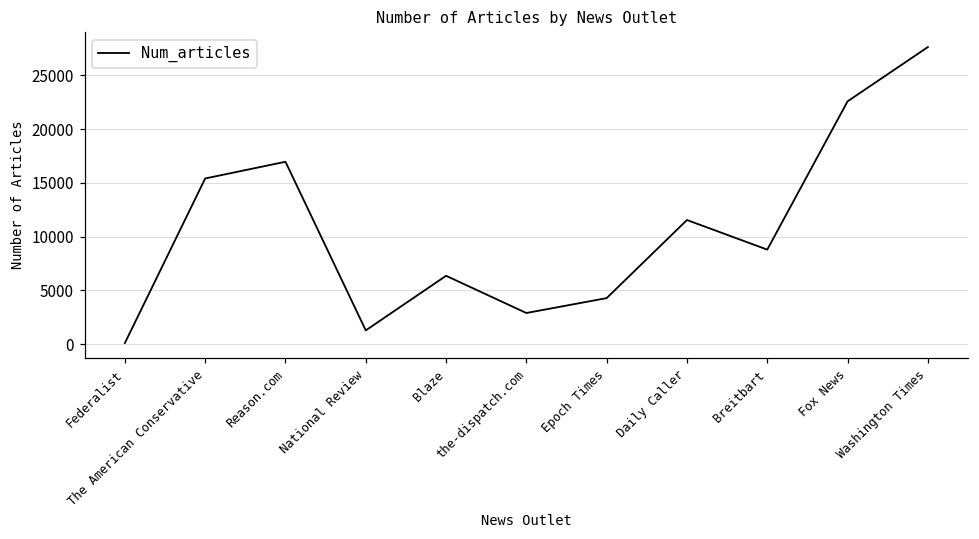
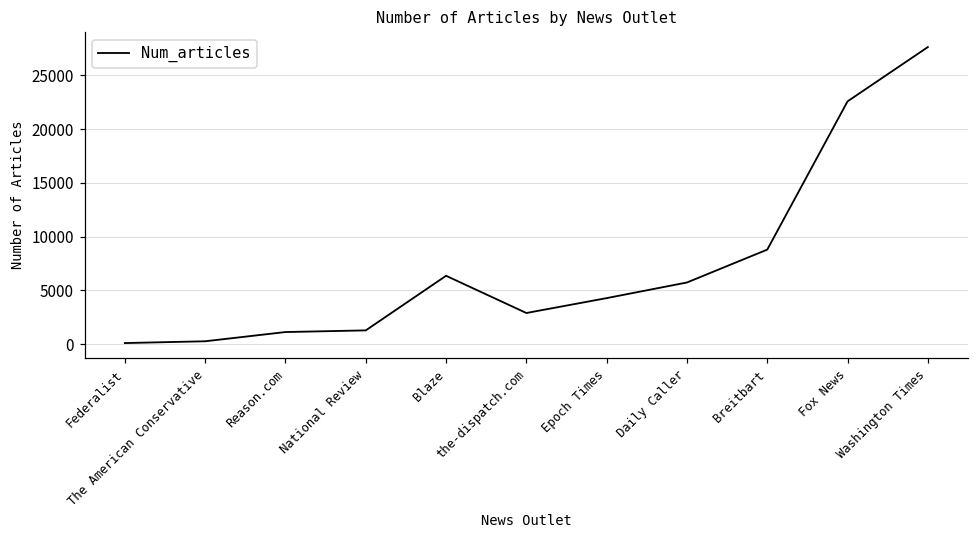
The American Conservative: 15000 -> 0
Reason.com: 17000 -> 1000
Daily Caller: 12000 -> 6000
